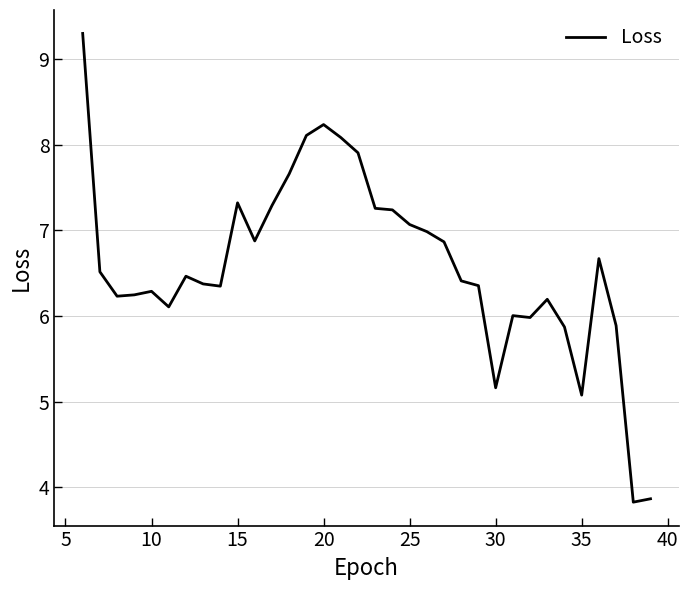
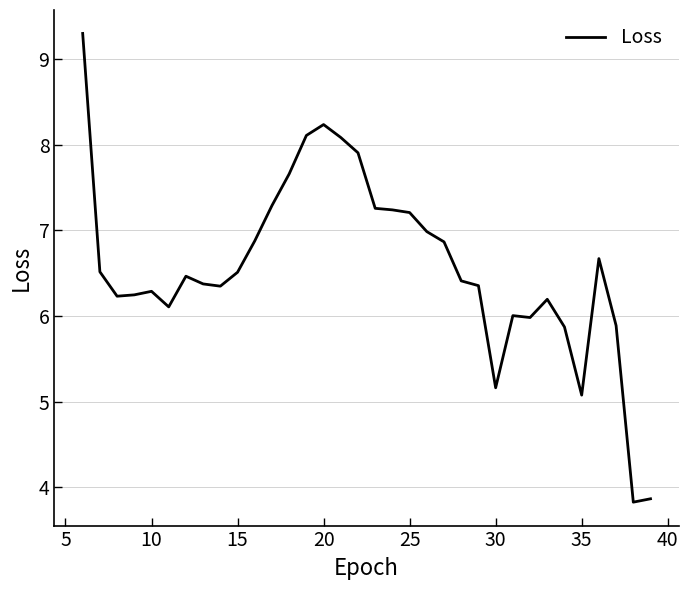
15: 7.3 -> 6.5
25: 7.1 -> 7.2
